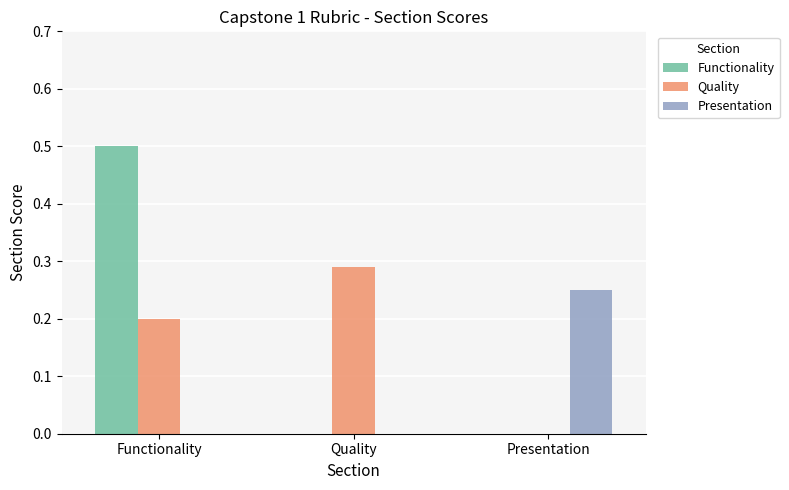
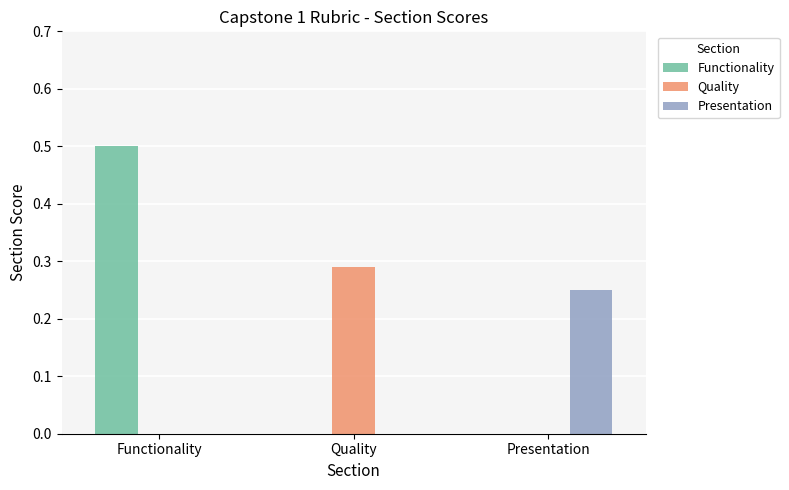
Quality, Functionality: 0.2 -> 0.0
